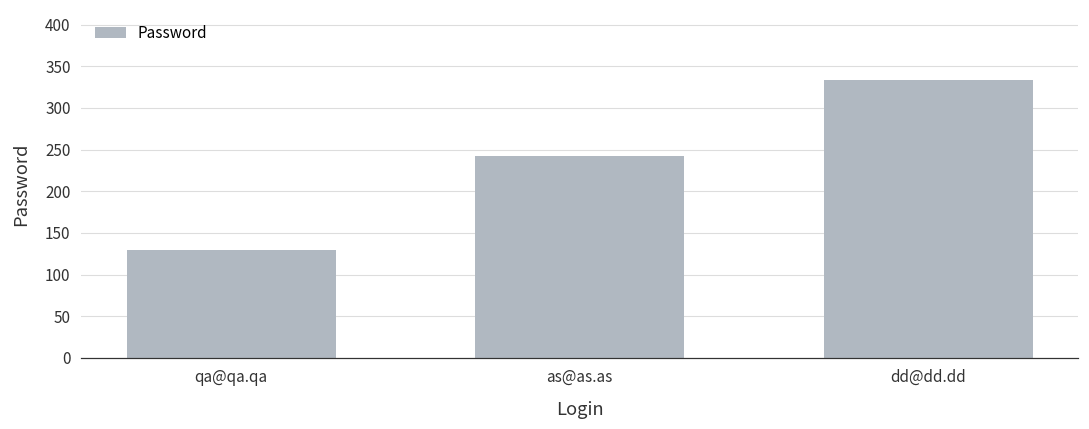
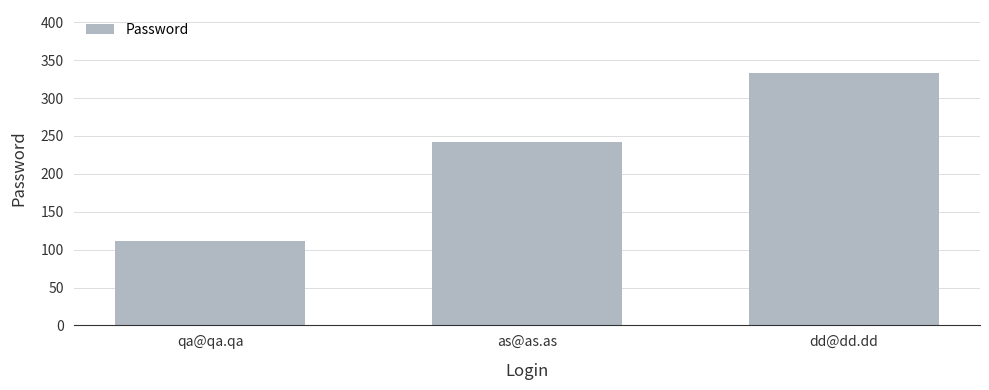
qa@qa.qa: 130 -> 110
